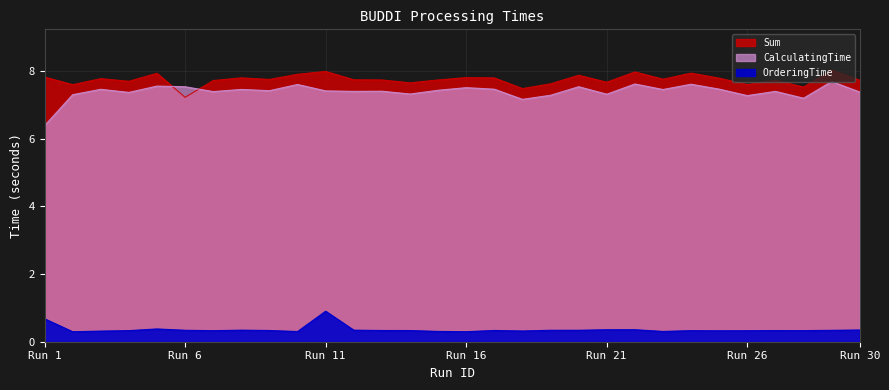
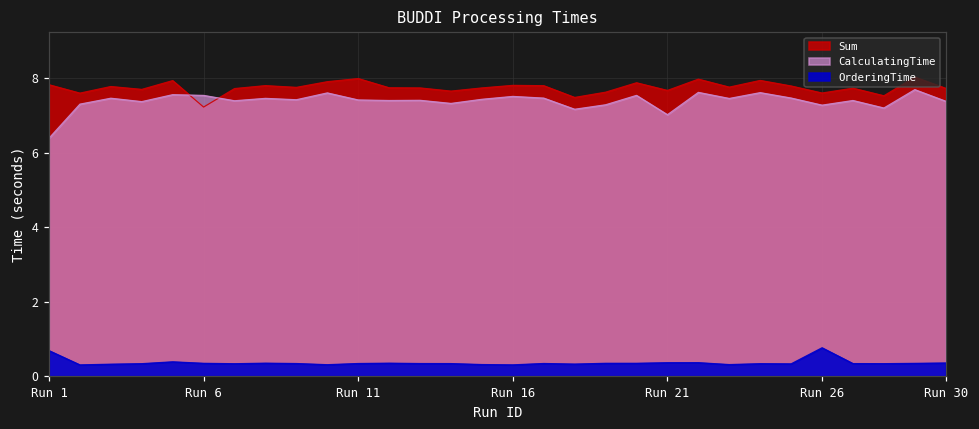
OrderingTime, Run 11: 0.9 -> 0.3
CalculatingTime, Run 21: 7.3 -> 7.0
OrderingTime, Run 26: 0.3 -> 0.8
